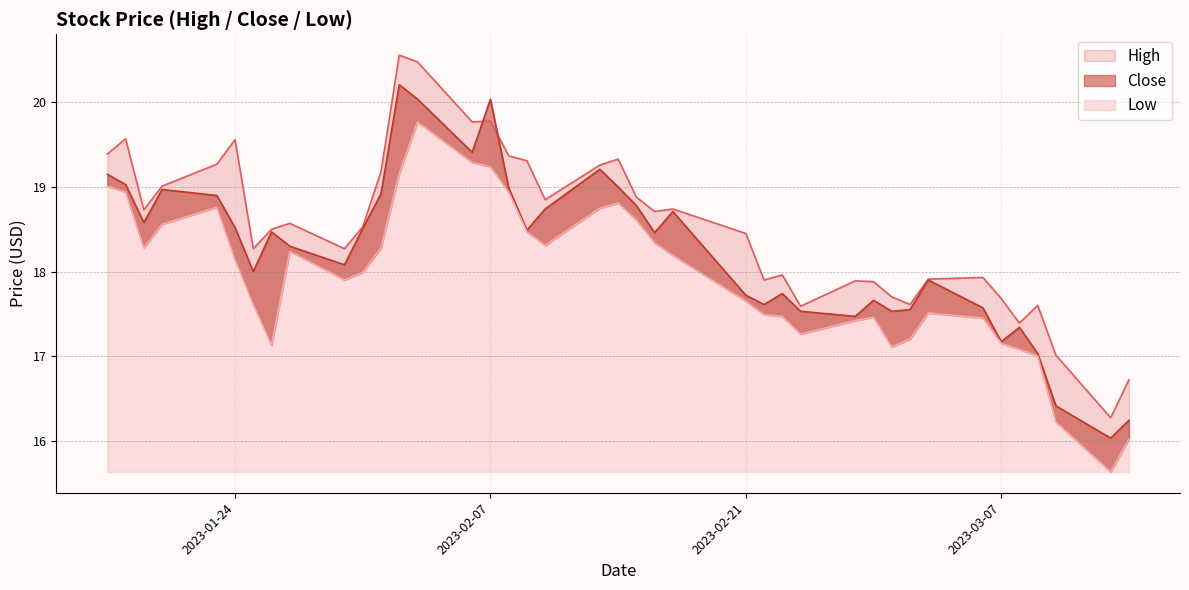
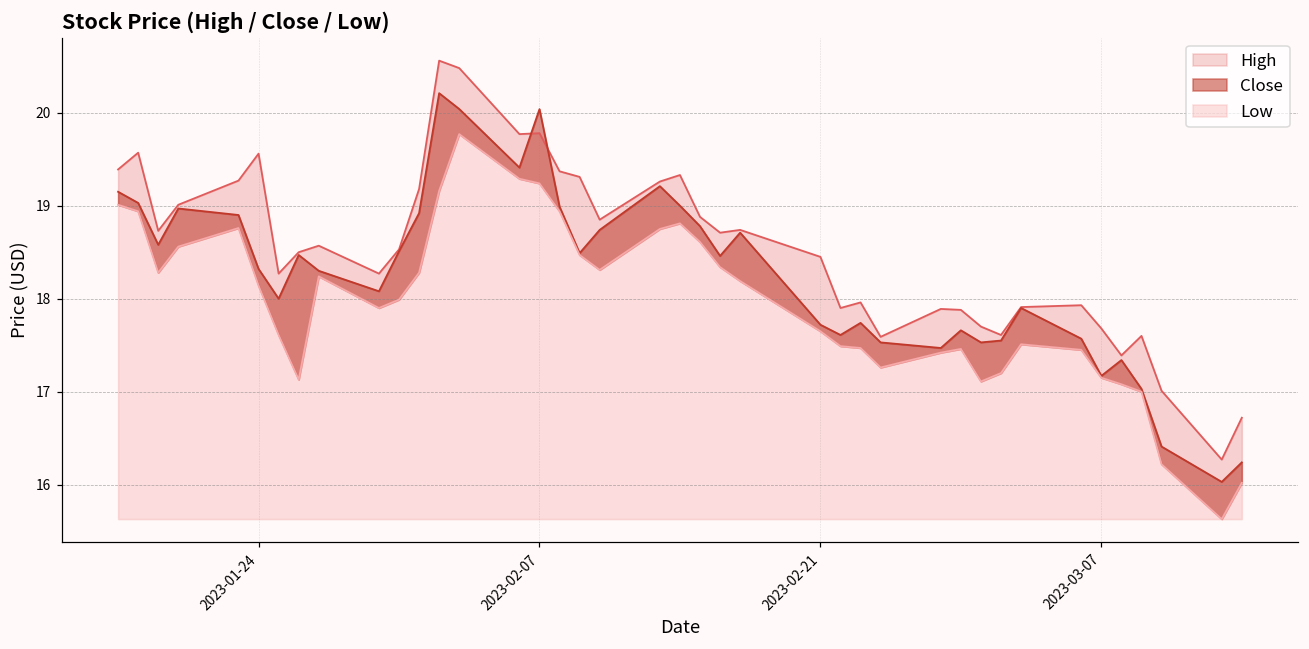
Close, 2023-01-24: 18.5 -> 18.3
